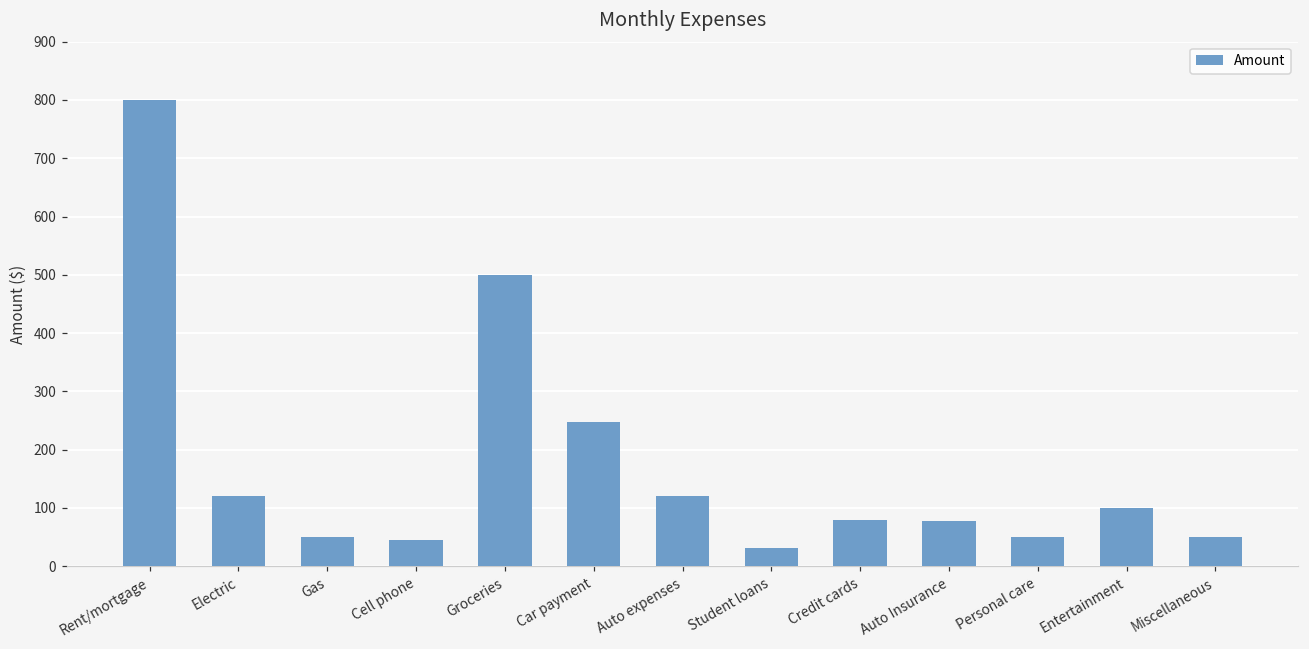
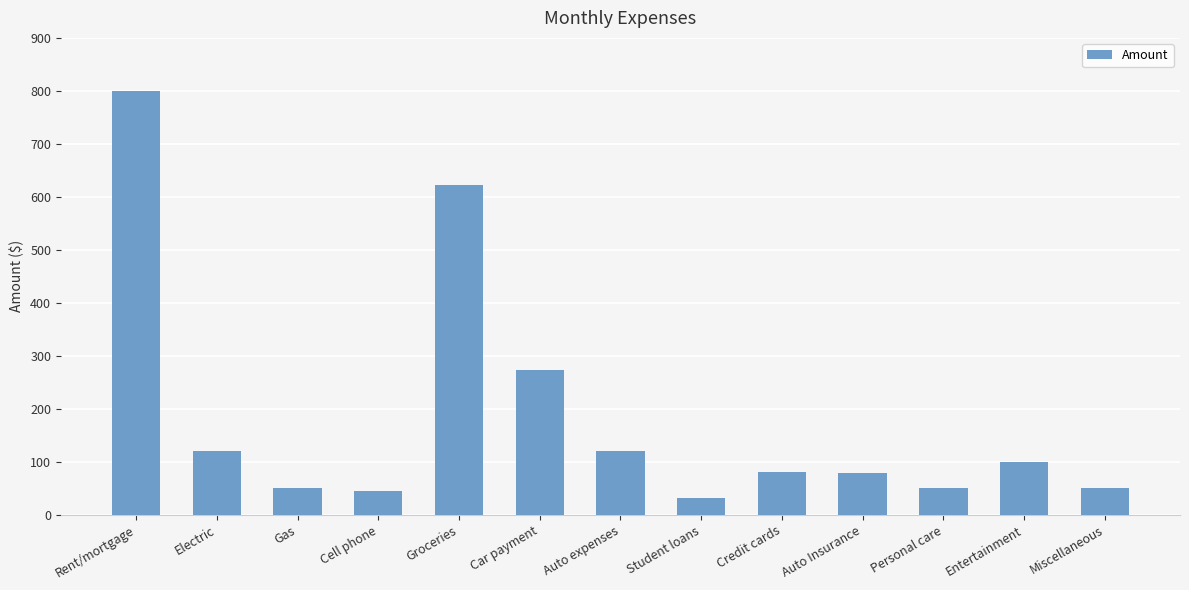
Groceries: 500 -> 620
Car payment: 250 -> 270
